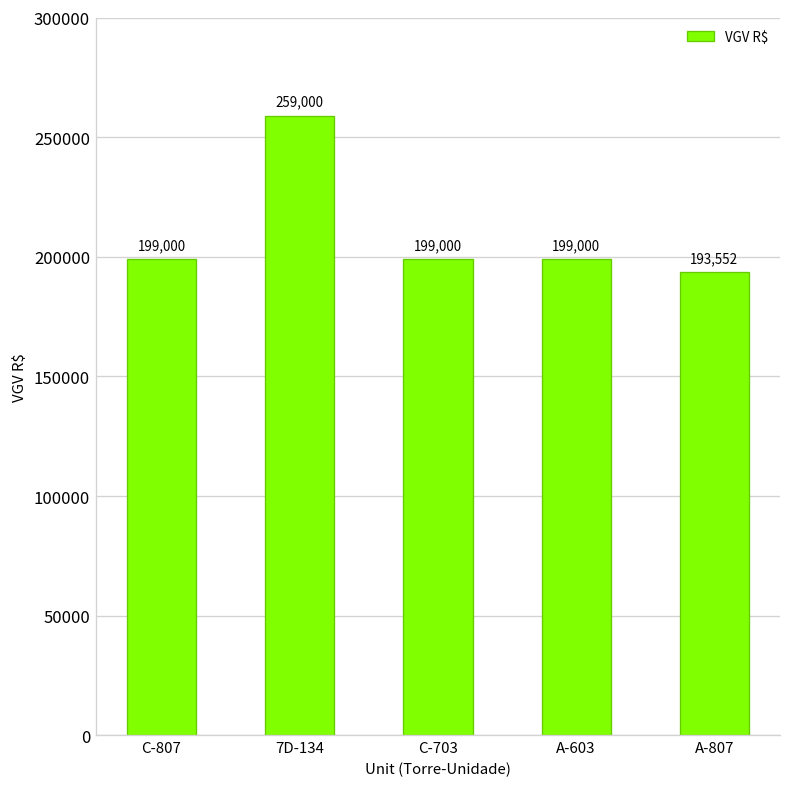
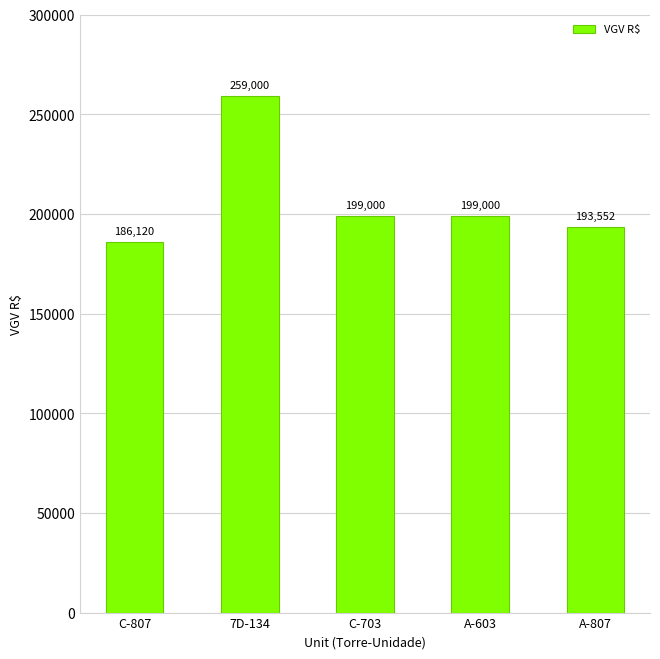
C-807: 199,000 -> 186,120
